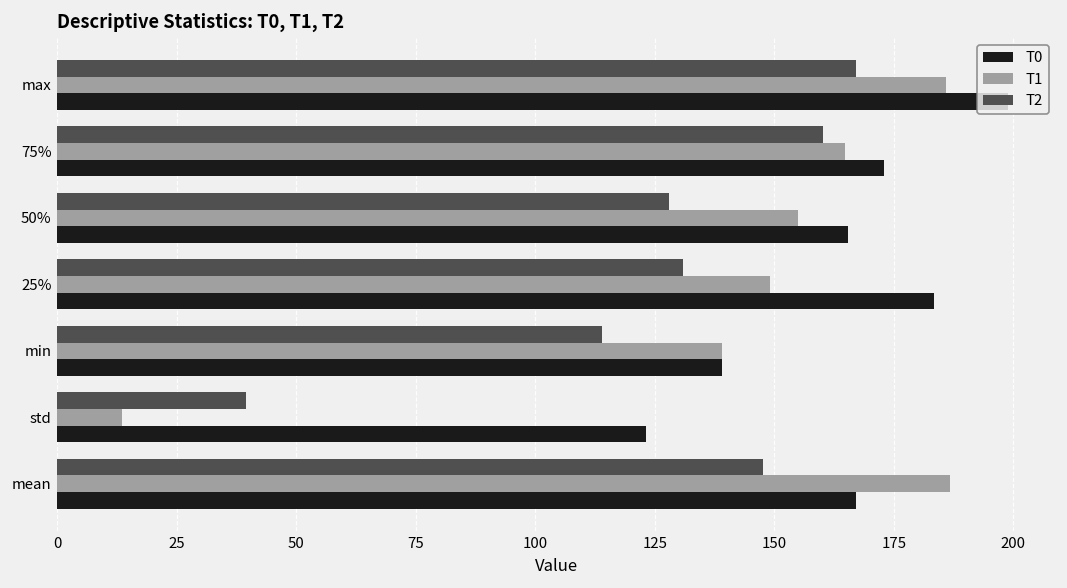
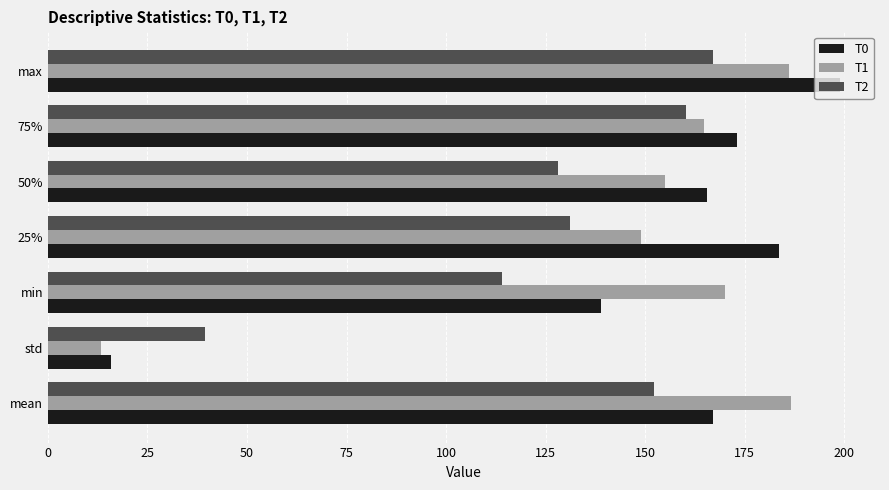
T1, min: 139 -> 170
T0, std: 123 -> 16
T2, mean: 148 -> 152
